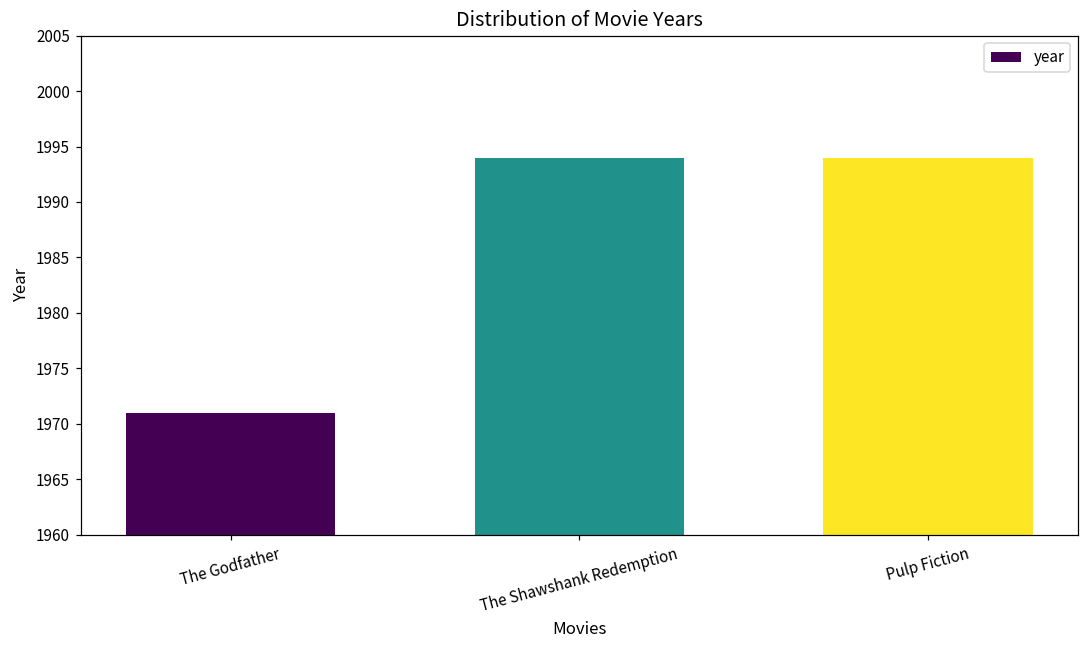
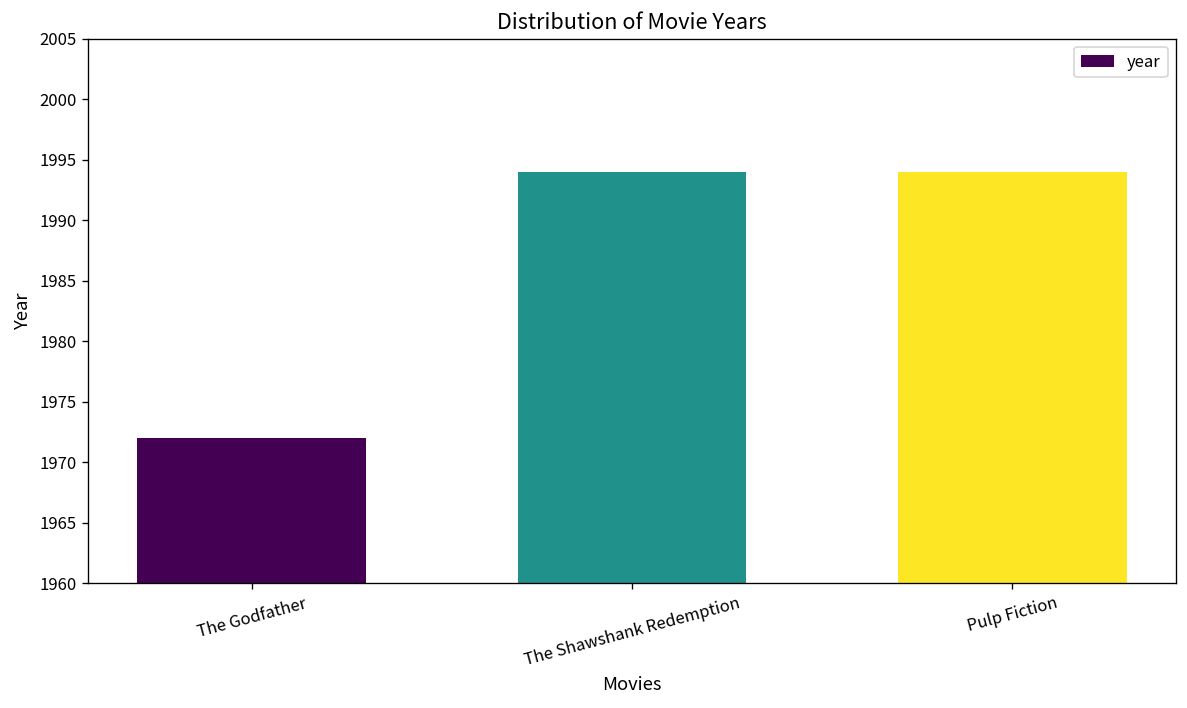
The Godfather: 1971 -> 1972
